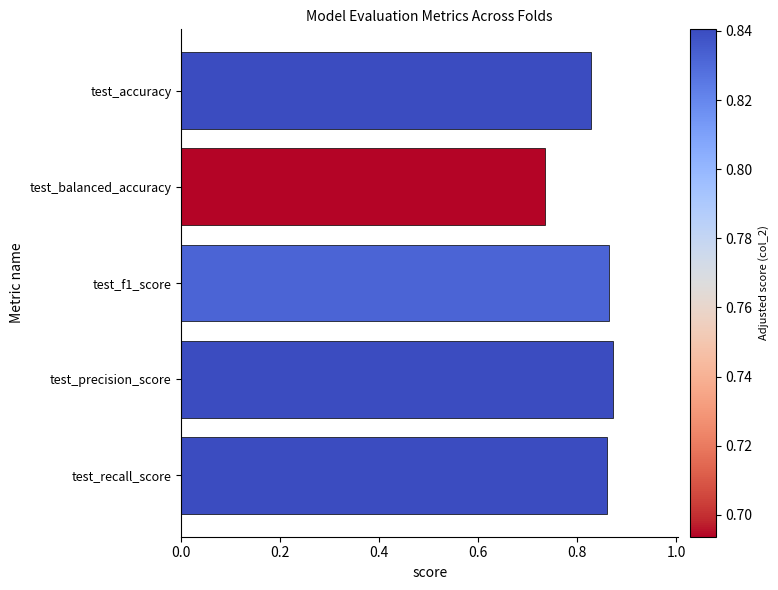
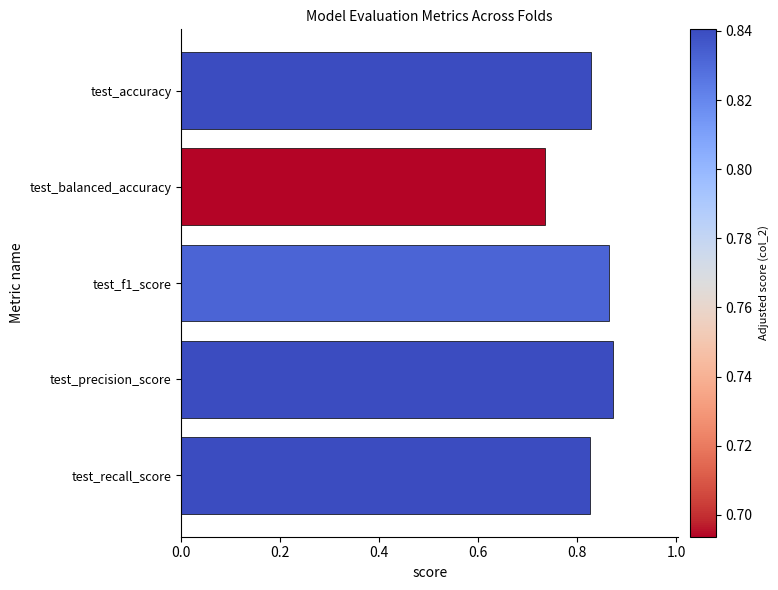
test_recall_score: 0.86 -> 0.83
